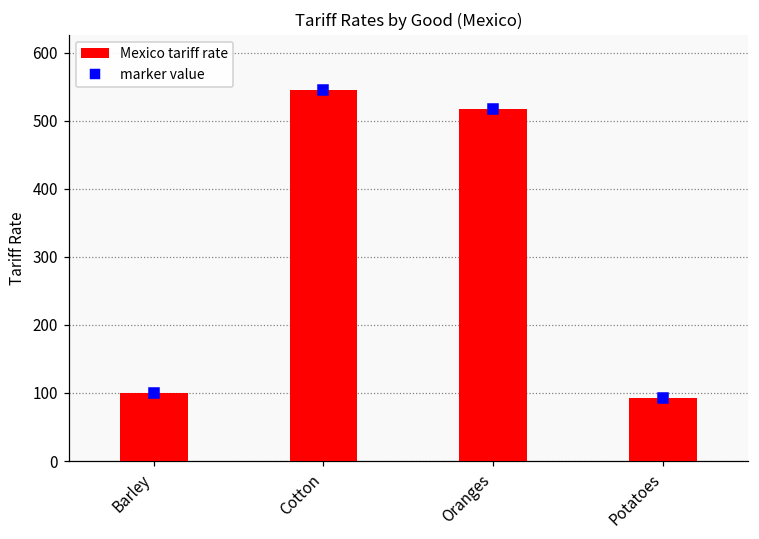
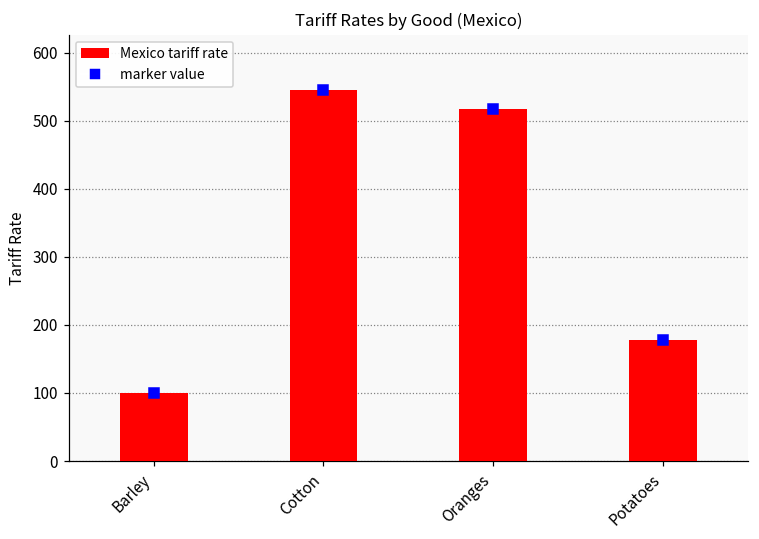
Mexico tariff rate, Potatoes: 90 -> 180
